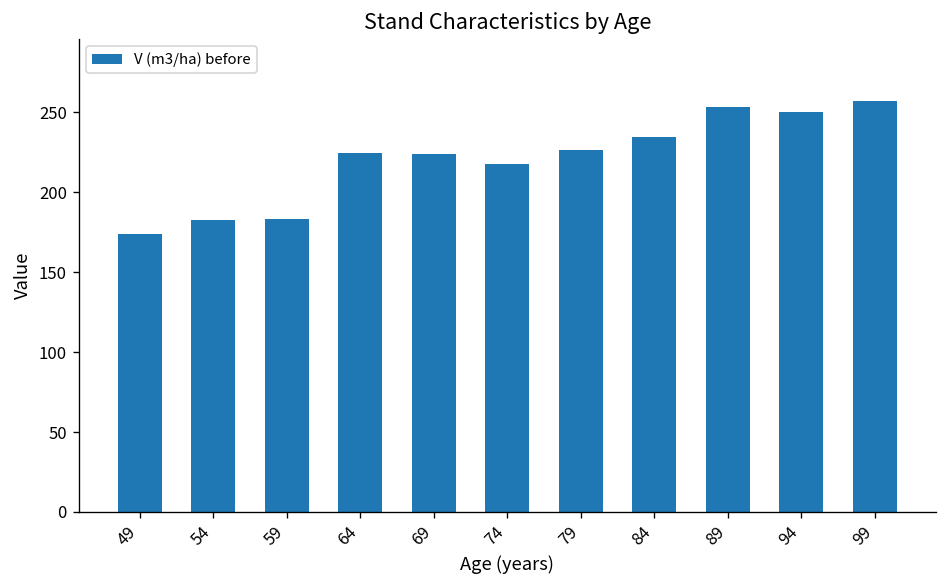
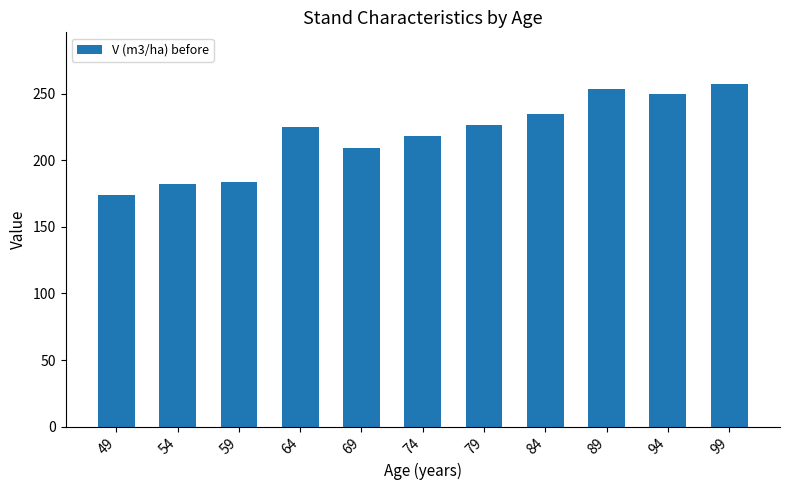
69: 224 -> 209
